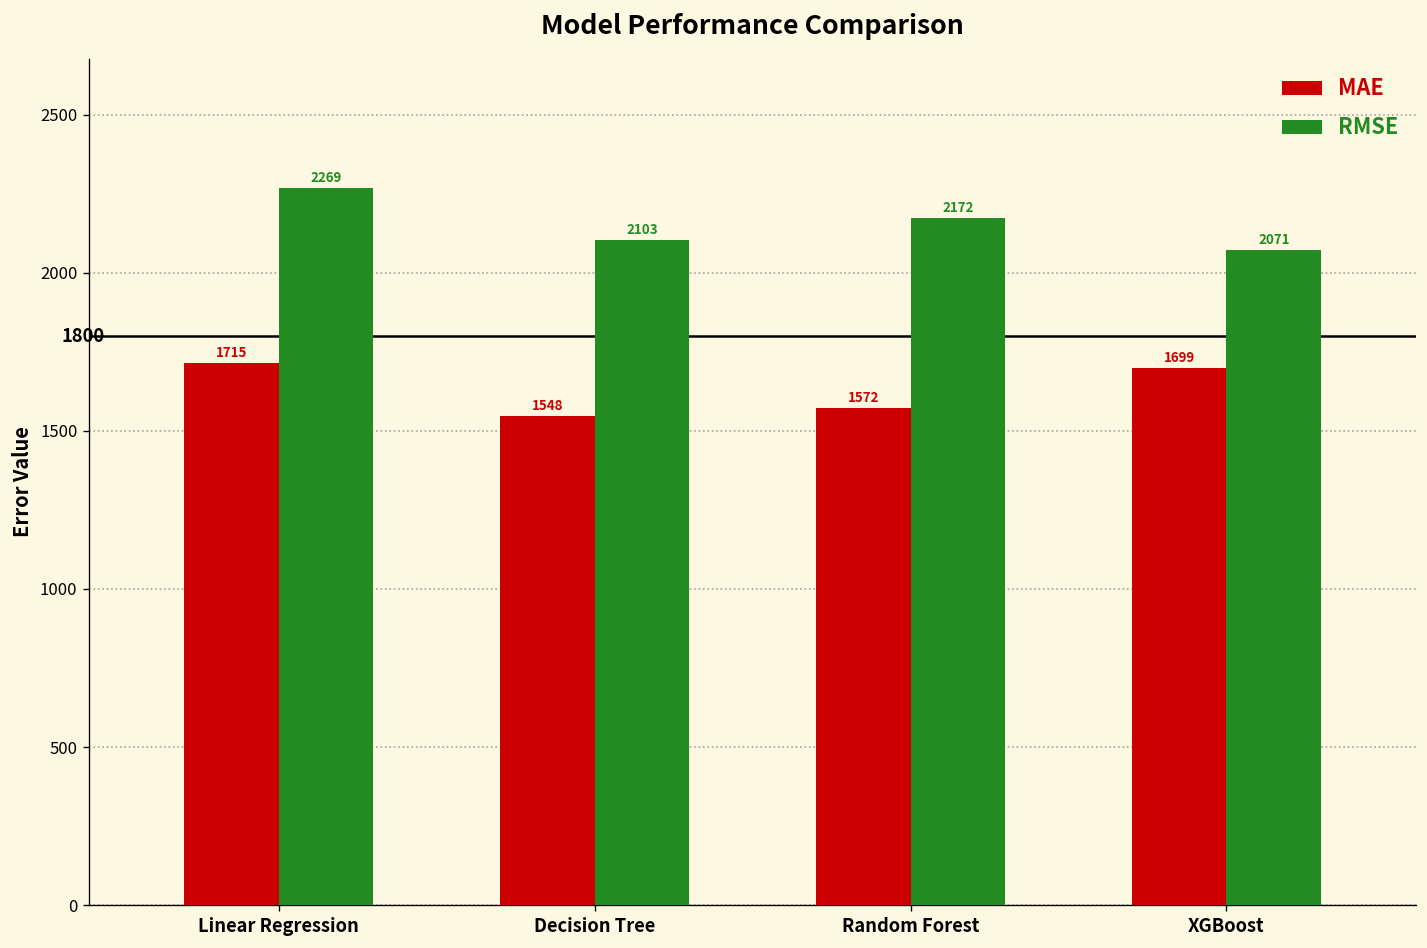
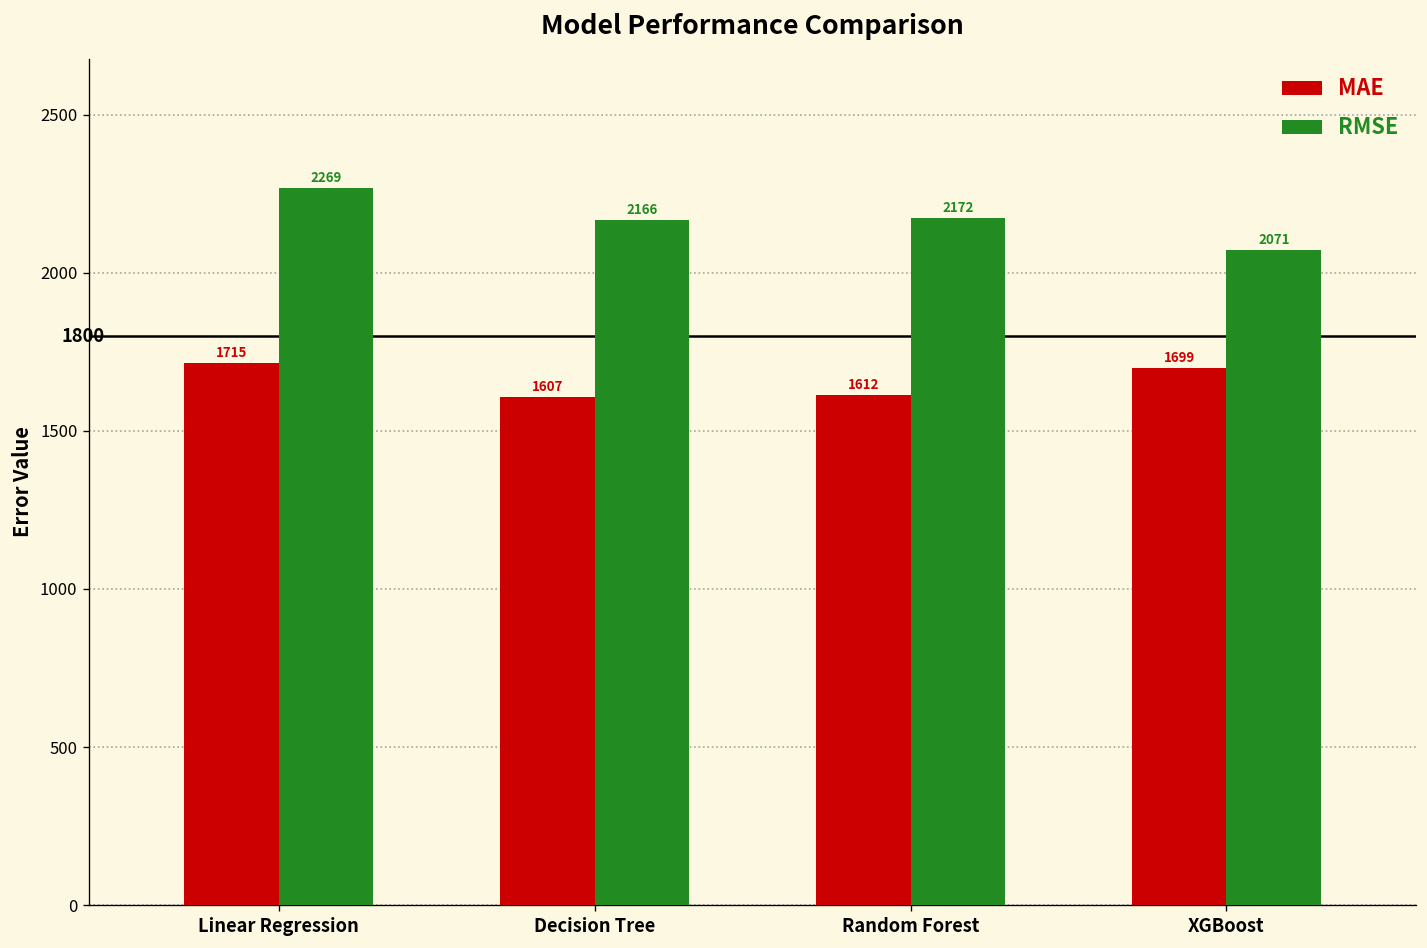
MAE, Decision Tree: 1548 -> 1607
RMSE, Decision Tree: 2103 -> 2166
MAE, Random Forest: 1572 -> 1612
